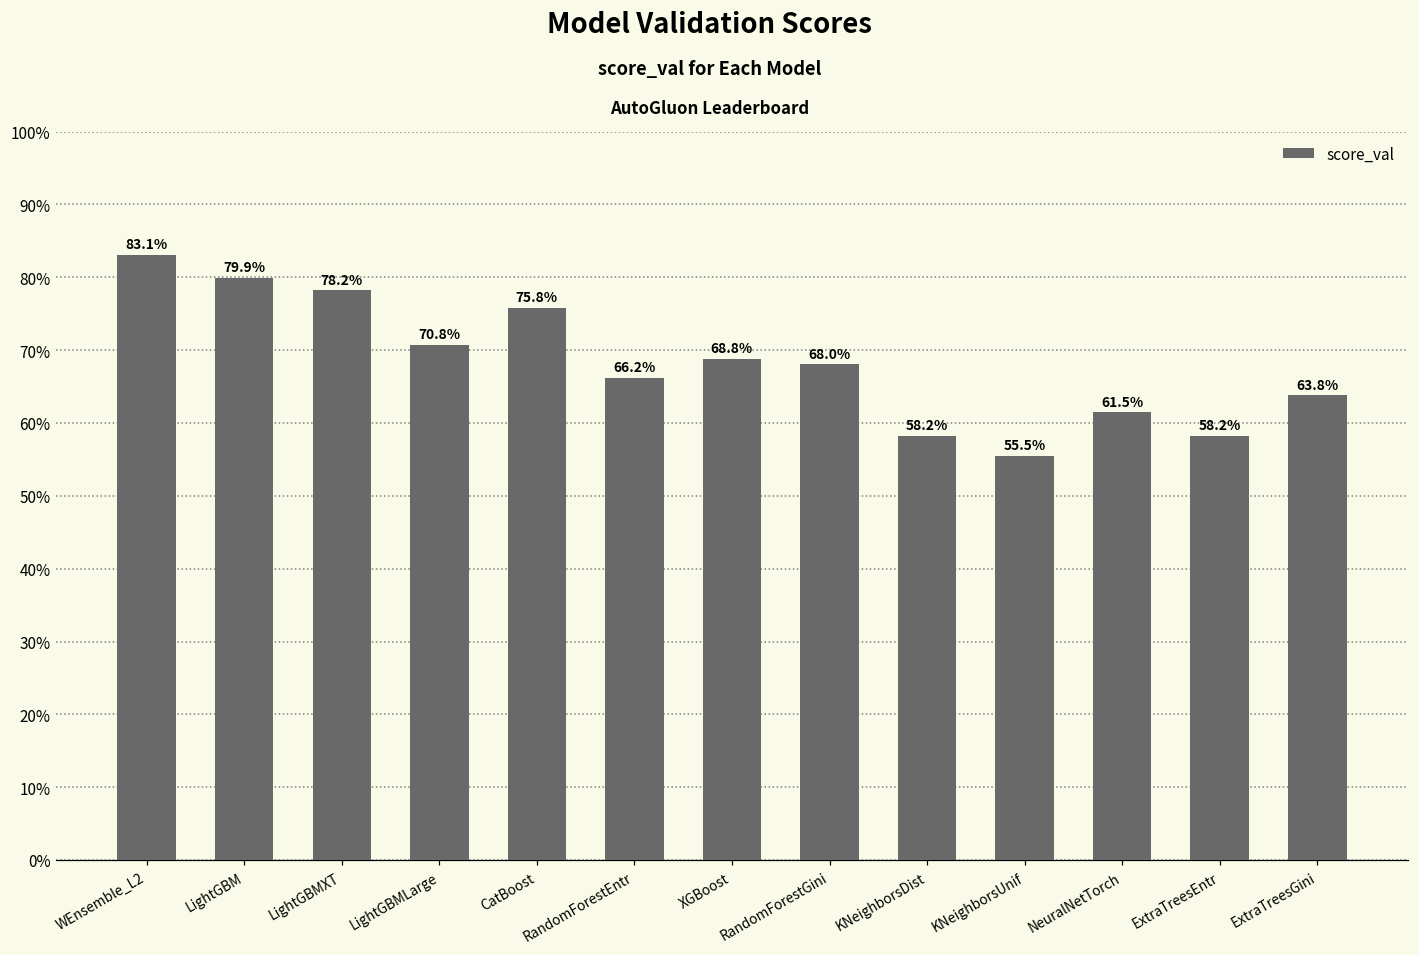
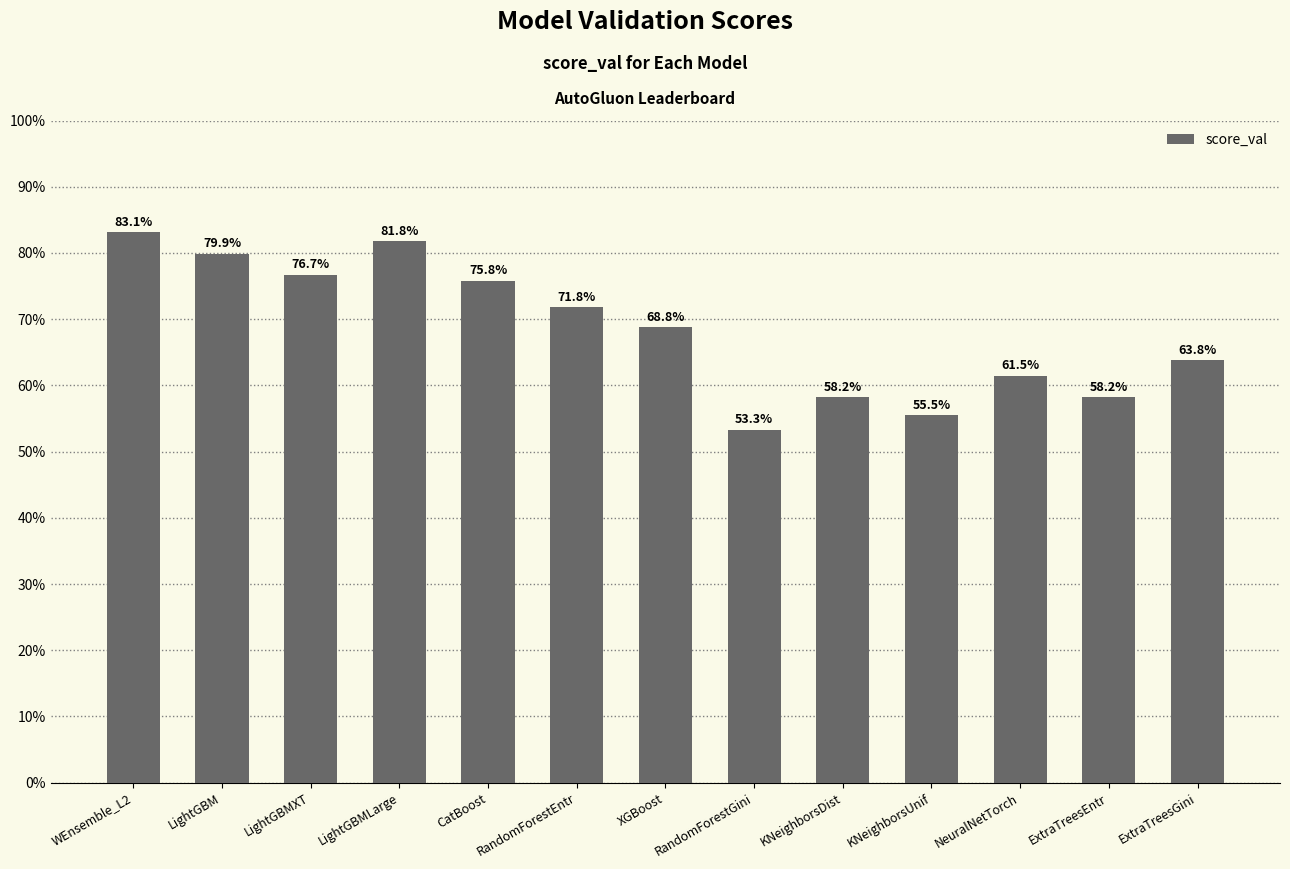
LightGBMXT: 78.2% -> 76.7%
LightGBMLarge: 70.8% -> 81.8%
RandomForestEntr: 66.2% -> 71.8%
RandomForestGini: 68.0% -> 53.3%
